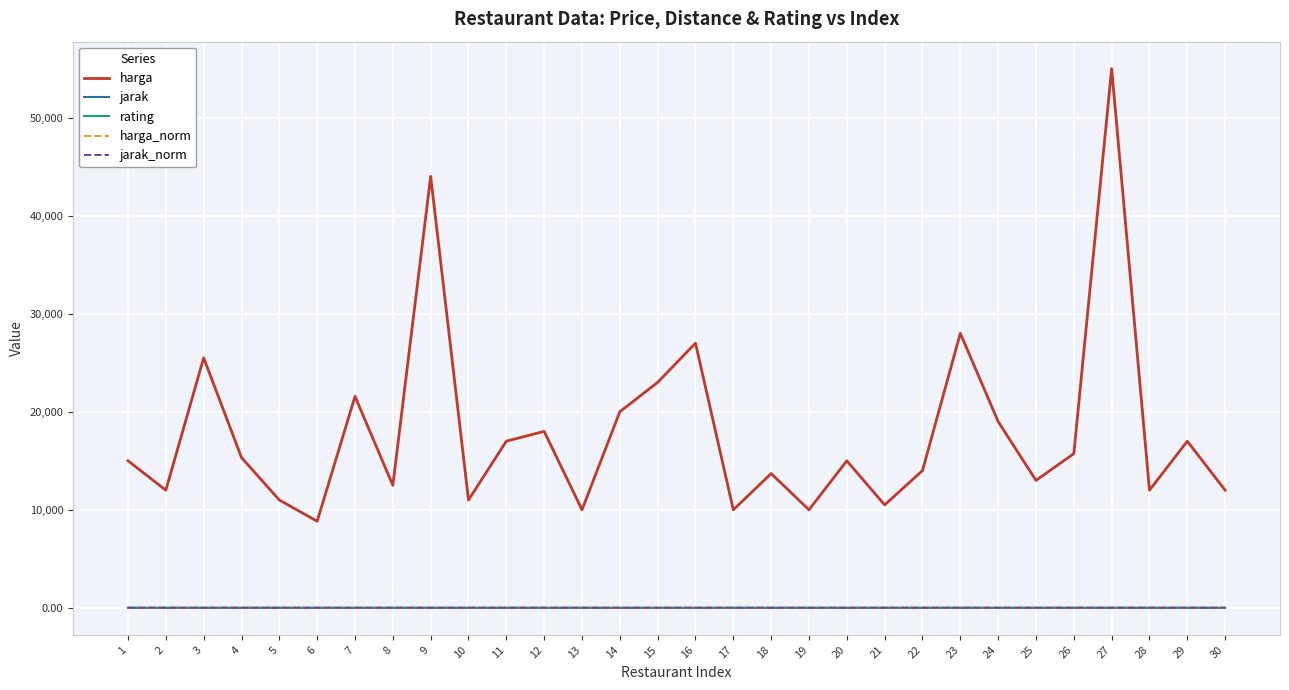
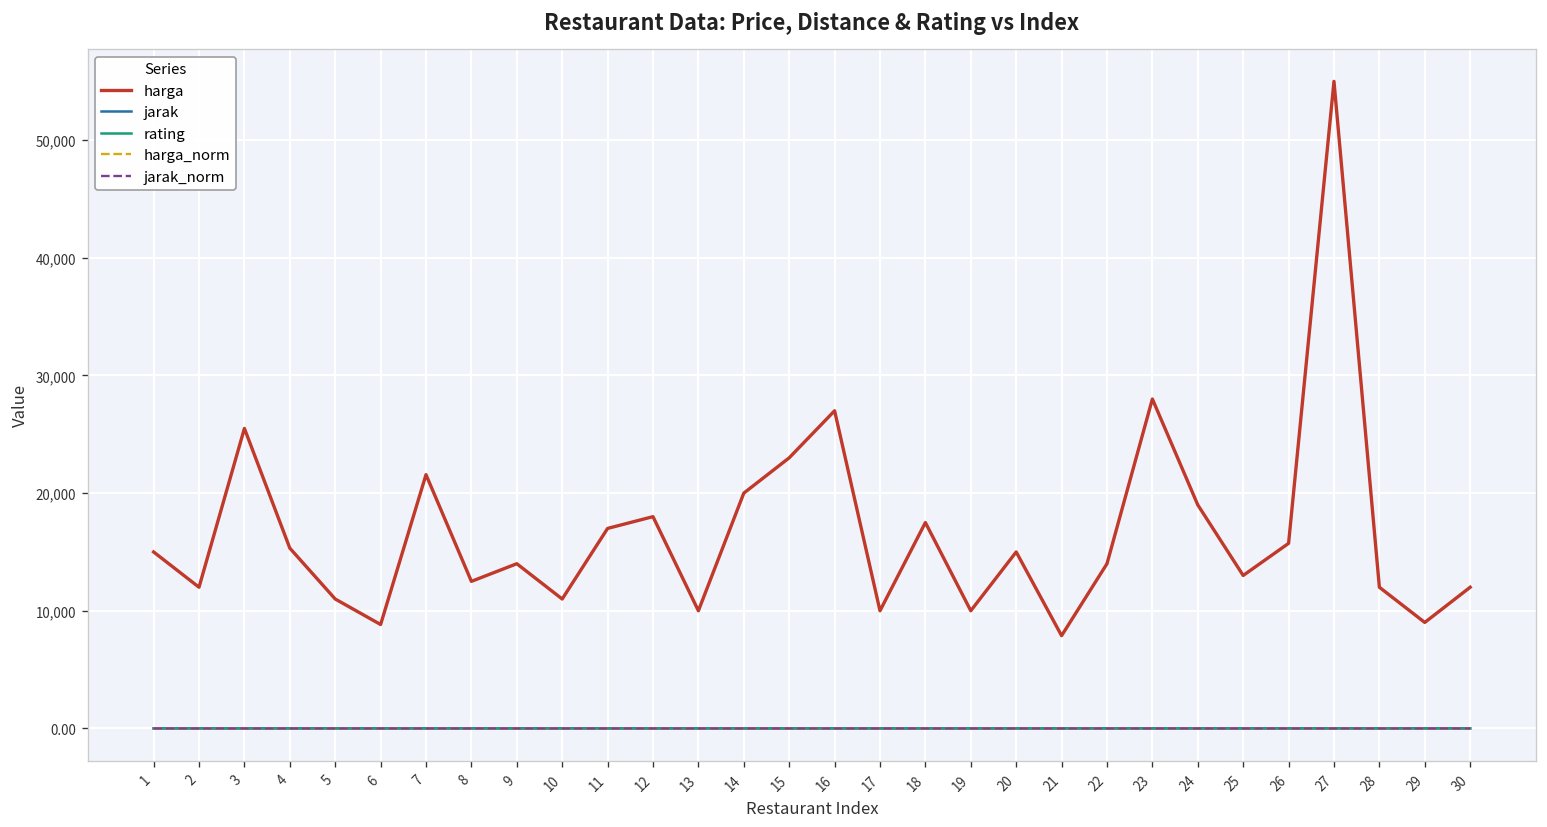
harga, 9: 44,000 -> 14,000
harga, 18: 14,000 -> 18,000
harga, 21: 11,000 -> 8,000
harga, 29: 17,000 -> 9,000
